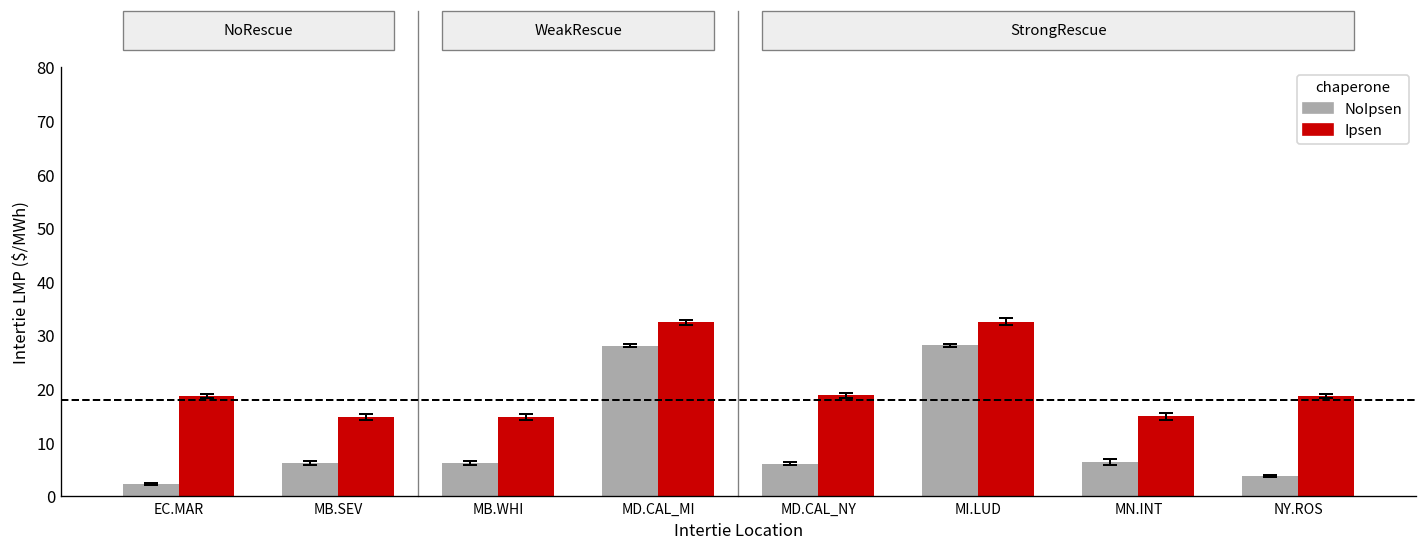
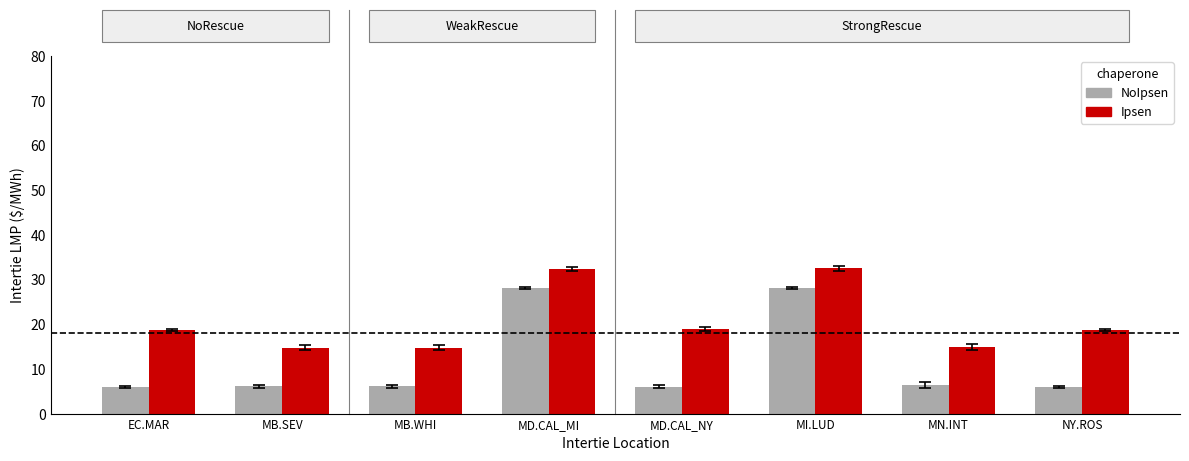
NoIpsen, EC.MAR: 2 -> 6
NoIpsen, NY.ROS: 4 -> 6
